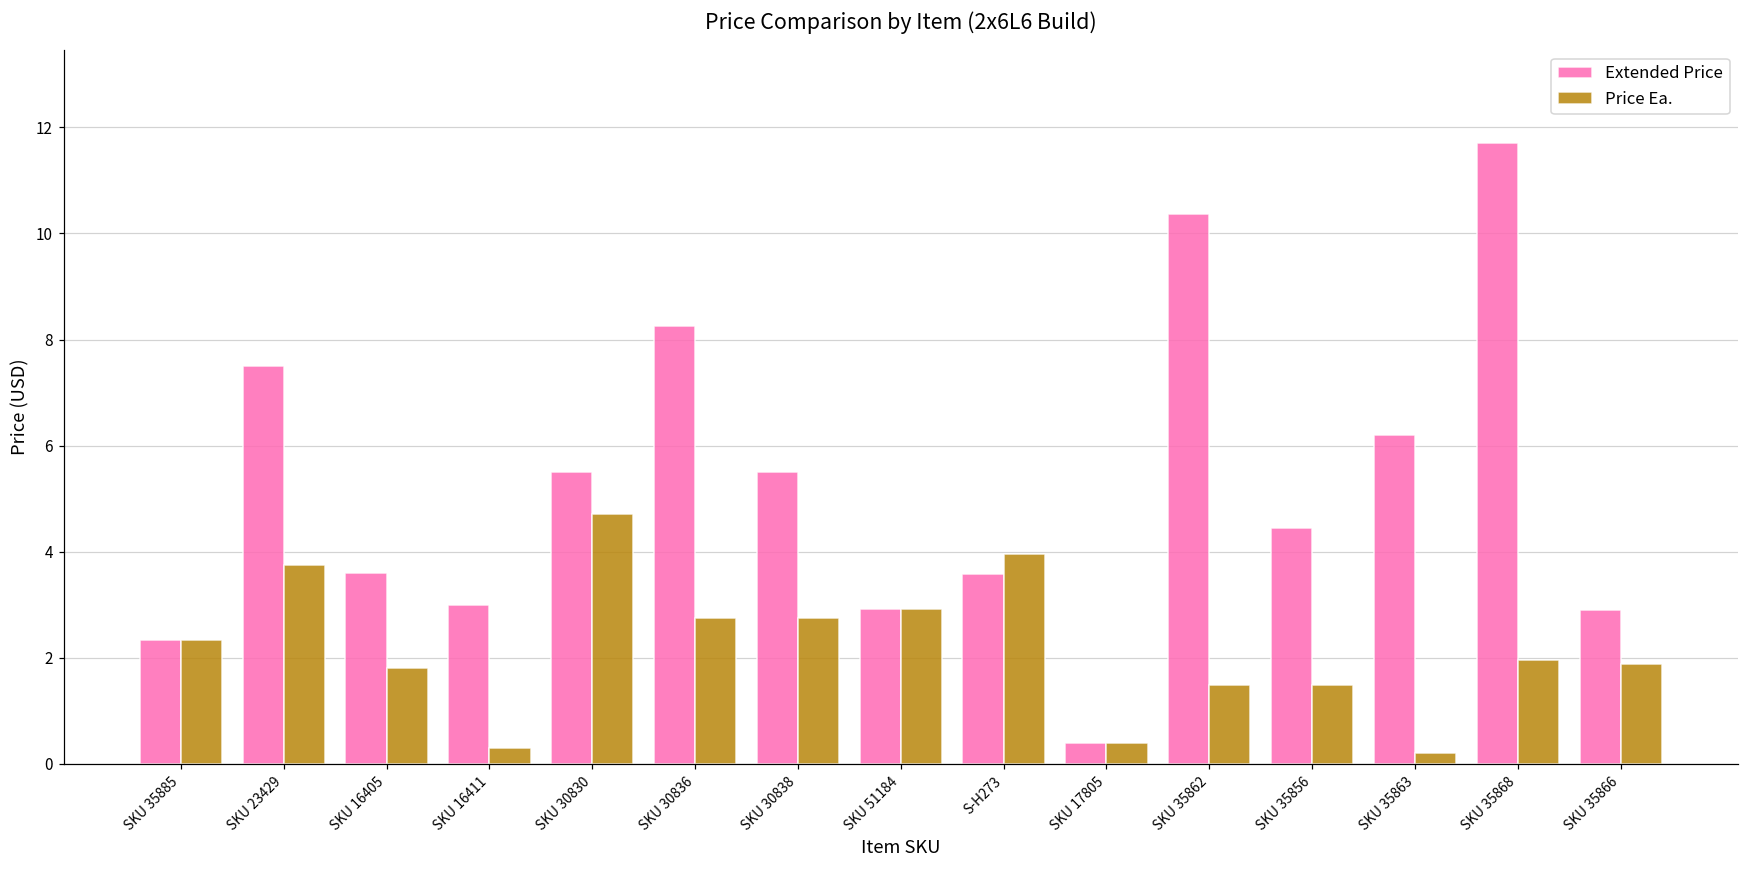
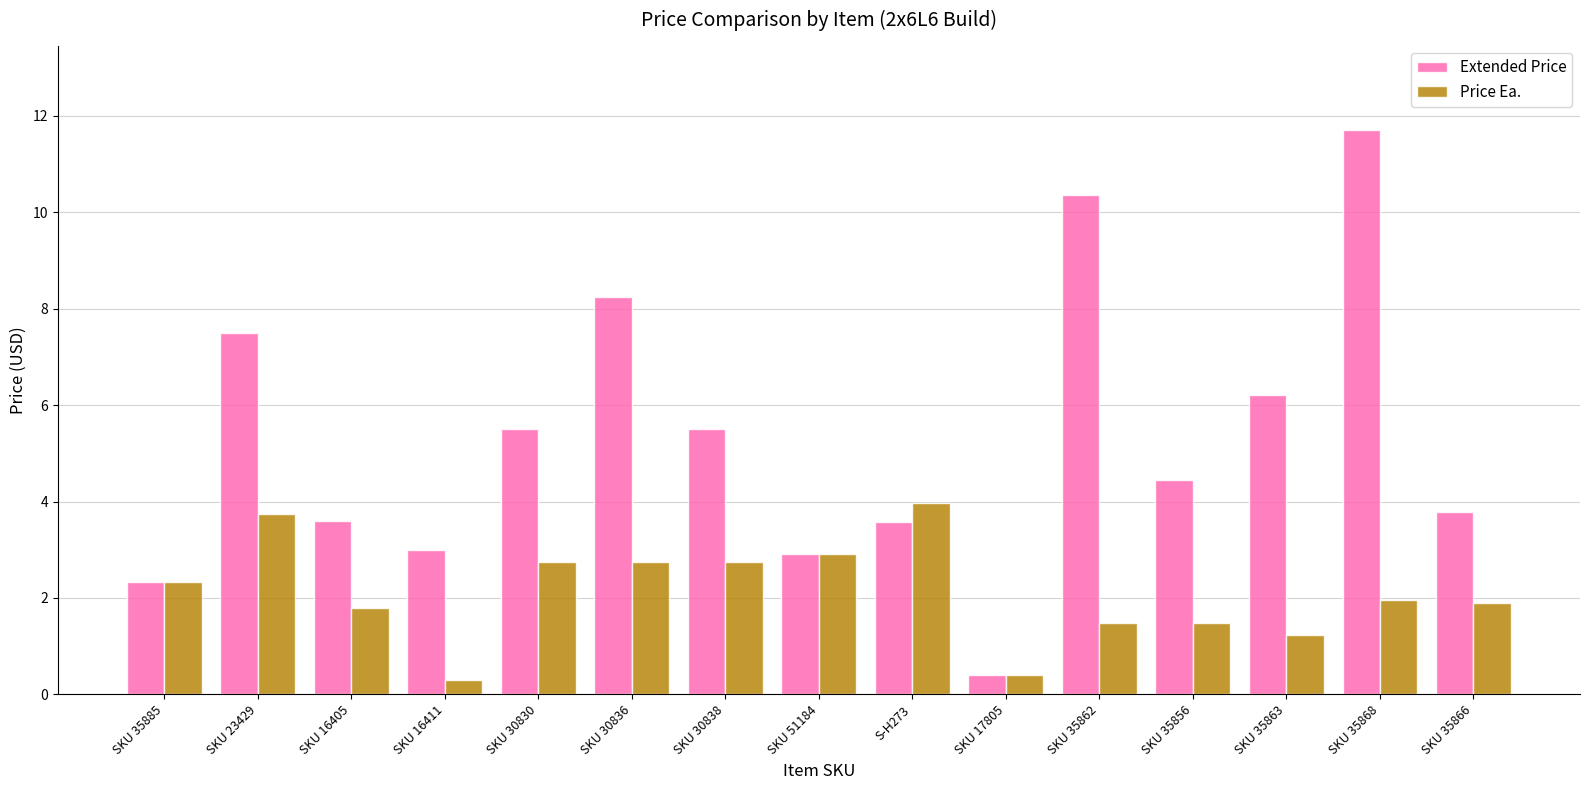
Price Ea., SKU 30830: 4.7 -> 2.8
Price Ea., SKU 35863: 0.2 -> 1.2
Extended Price, SKU 35866: 2.9 -> 3.8
